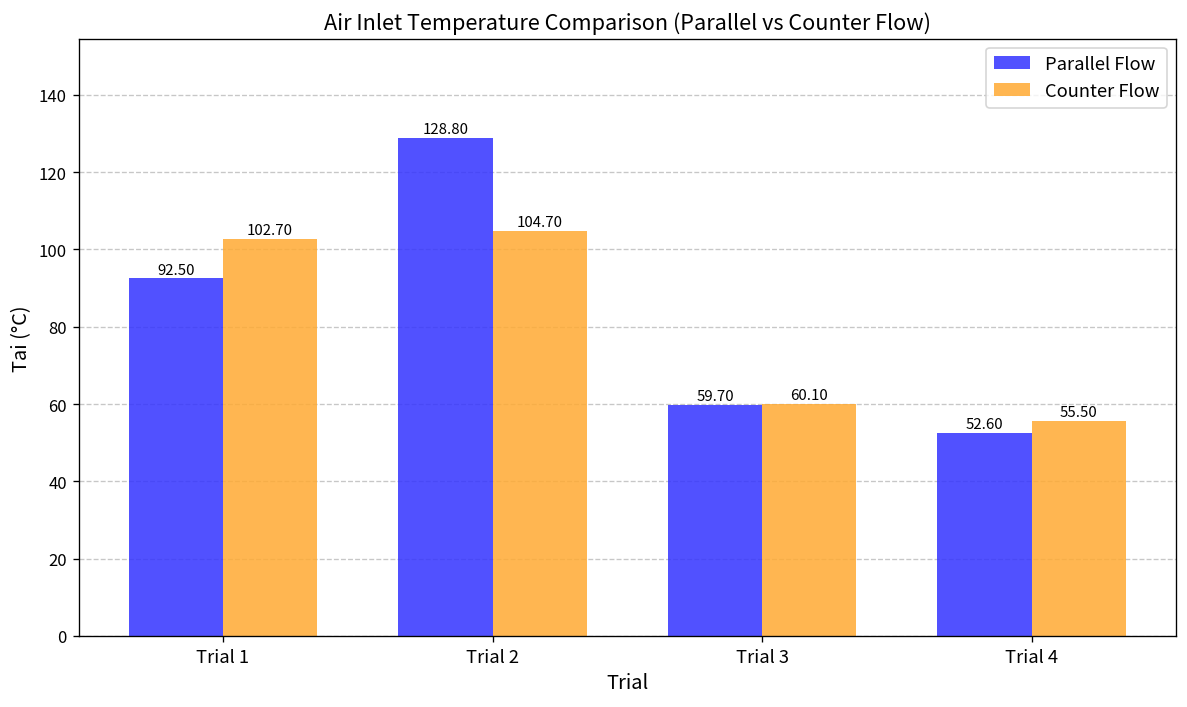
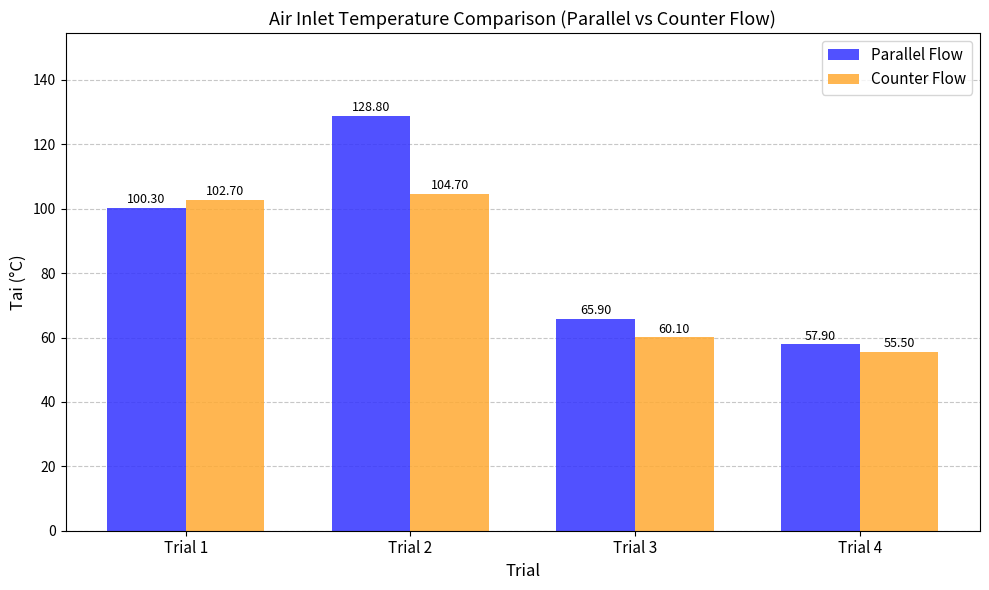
Parallel Flow, Trial 1: 92.50 -> 100.30
Parallel Flow, Trial 3: 59.70 -> 65.90
Parallel Flow, Trial 4: 52.60 -> 57.90
